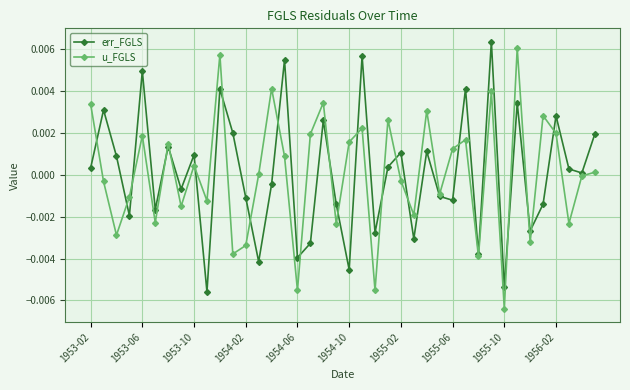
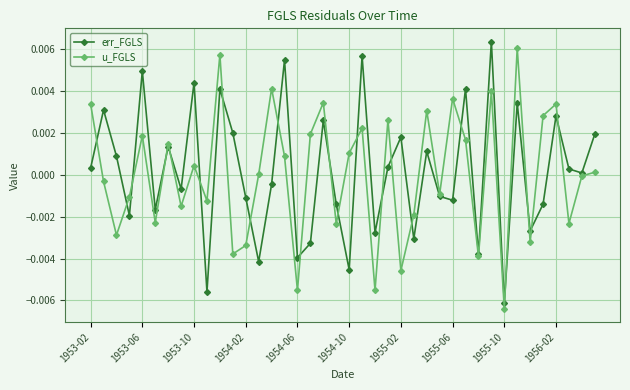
err_FGLS, 1953-10: 0.0010 -> 0.0044
u_FGLS, 1954-10: 0.0016 -> 0.0010
err_FGLS, 1955-02: 0.0011 -> 0.0018
u_FGLS, 1955-02: -0.0003 -> -0.0046
u_FGLS, 1955-06: 0.0012 -> 0.0036
err_FGLS, 1955-10: -0.0054 -> -0.0061
u_FGLS, 1956-02: 0.0020 -> 0.0034
